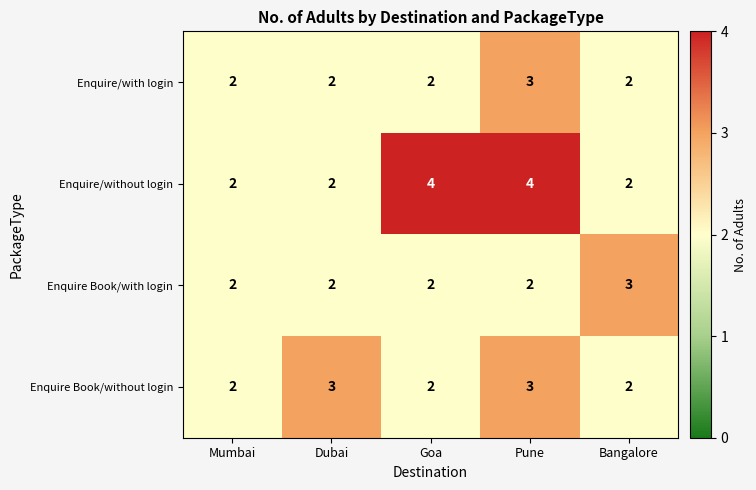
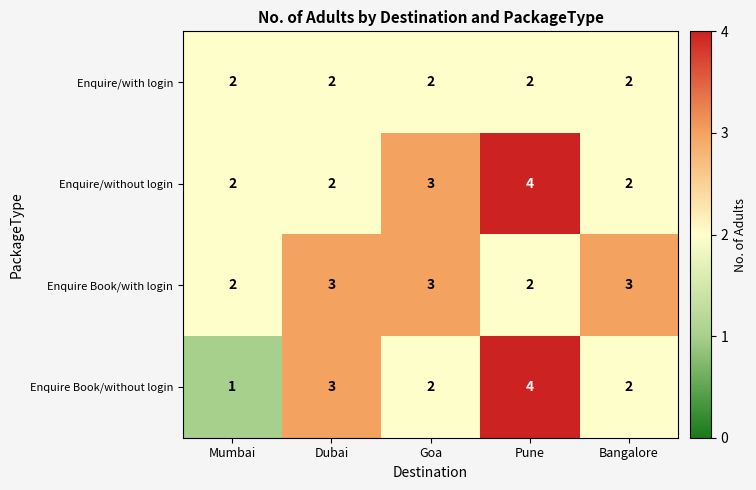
Enquire/with login, Pune: 3 -> 2
Enquire/without login, Goa: 4 -> 3
Enquire Book/with login, Dubai: 2 -> 3
Enquire Book/with login, Goa: 2 -> 3
Enquire Book/without login, Mumbai: 2 -> 1
Enquire Book/without login, Pune: 3 -> 4
